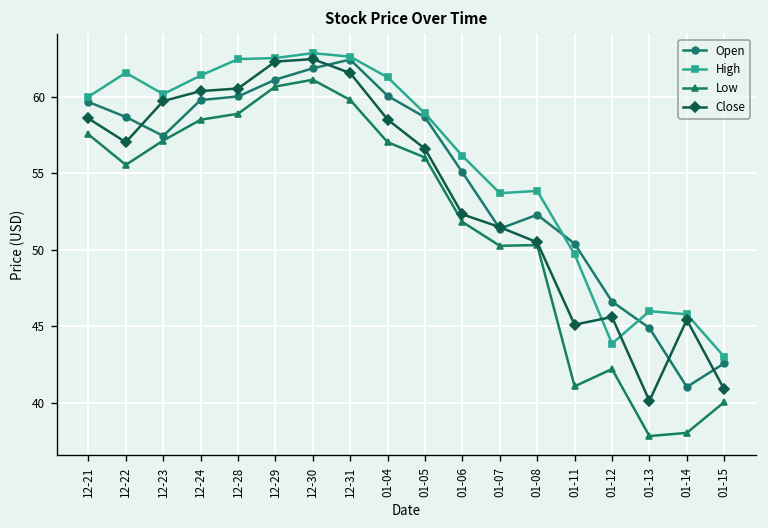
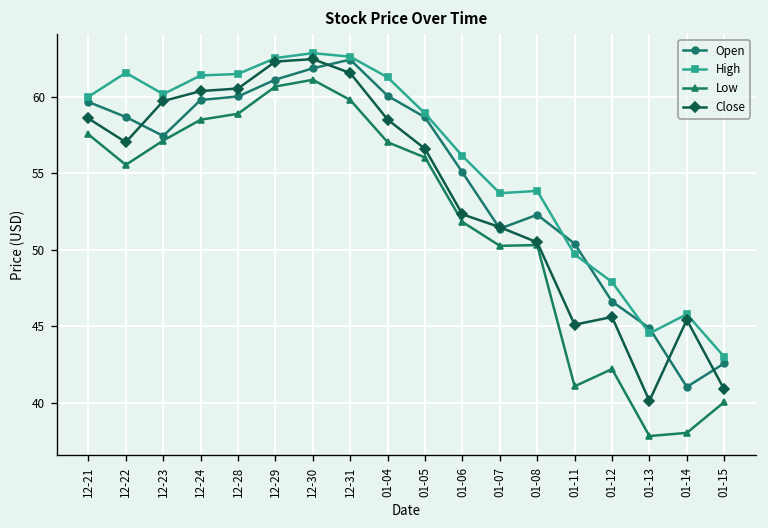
High, 12-28: 62.5 -> 61.5
High, 01-12: 43.9 -> 47.9
High, 01-13: 46.0 -> 44.5
